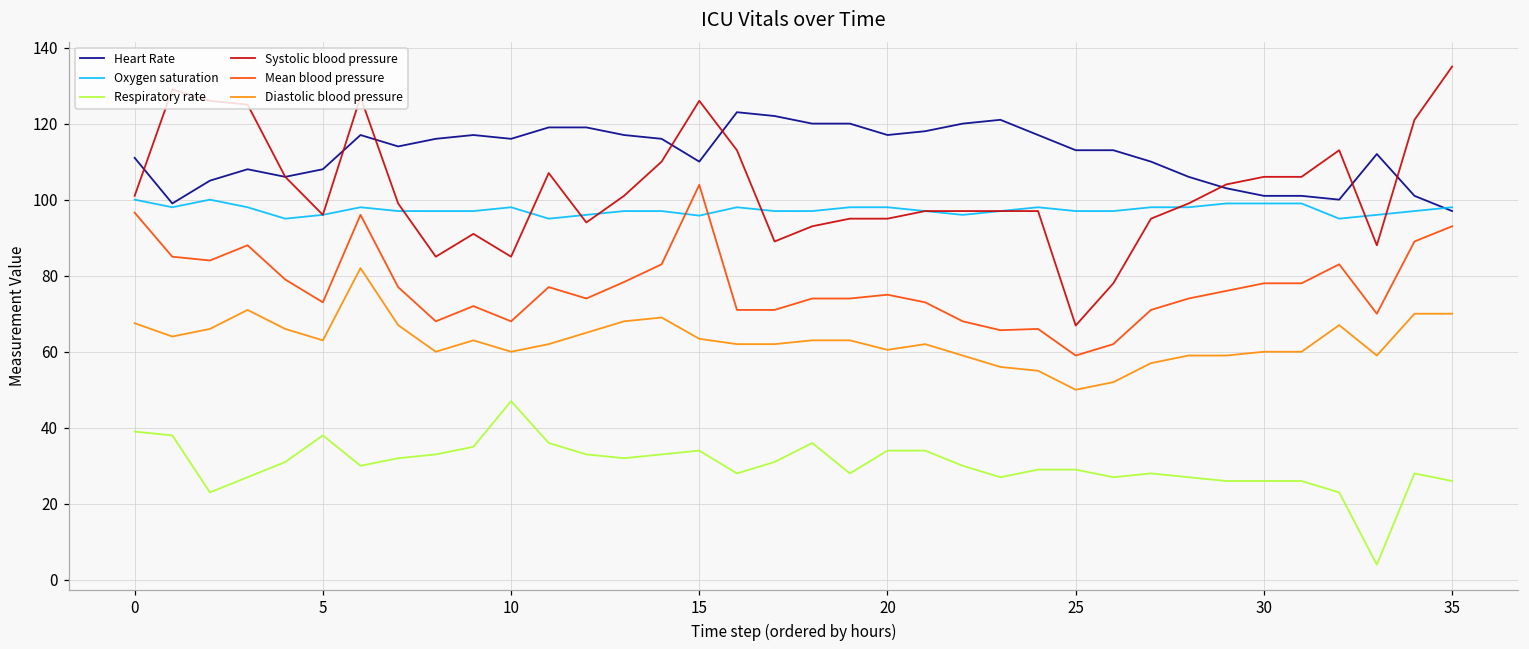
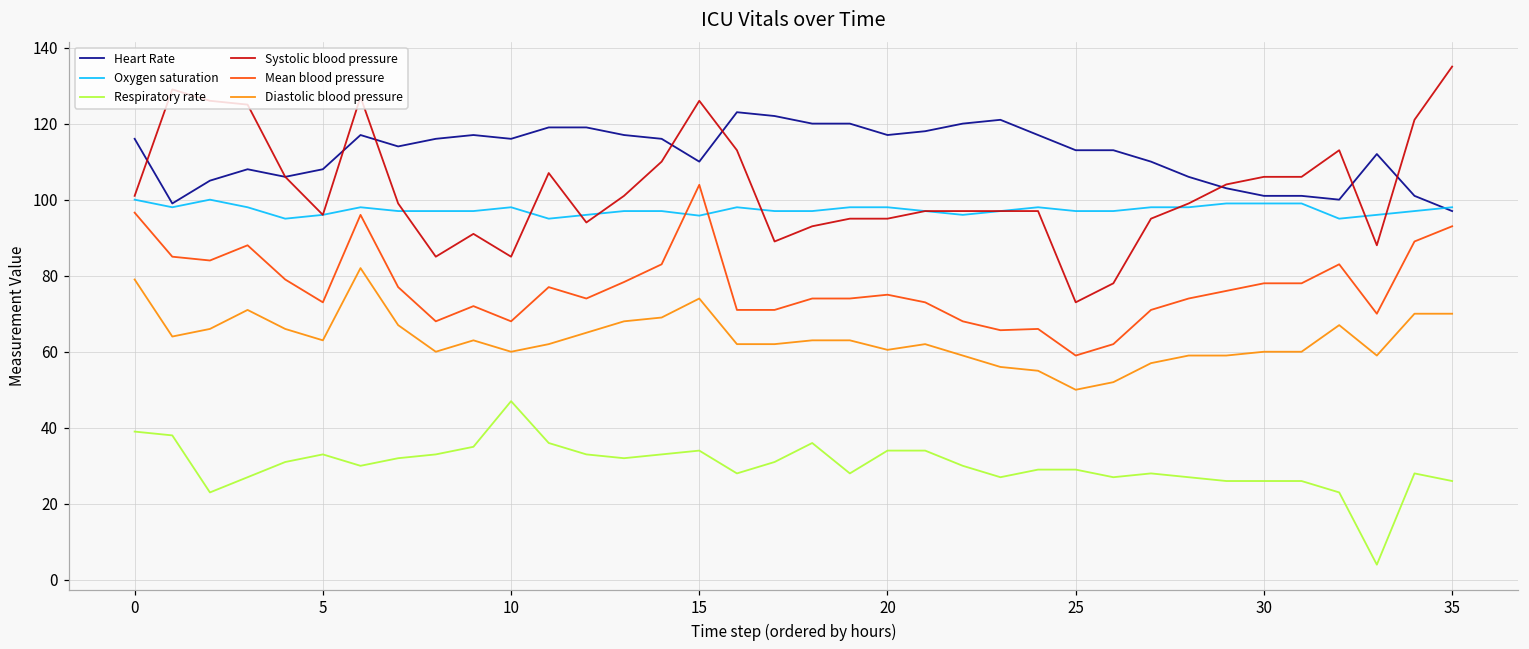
Heart Rate, 0: 111 -> 116
Diastolic blood pressure, 0: 68 -> 79
Respiratory rate, 5: 38 -> 33
Diastolic blood pressure, 15: 63 -> 74
Systolic blood pressure, 25: 67 -> 73
